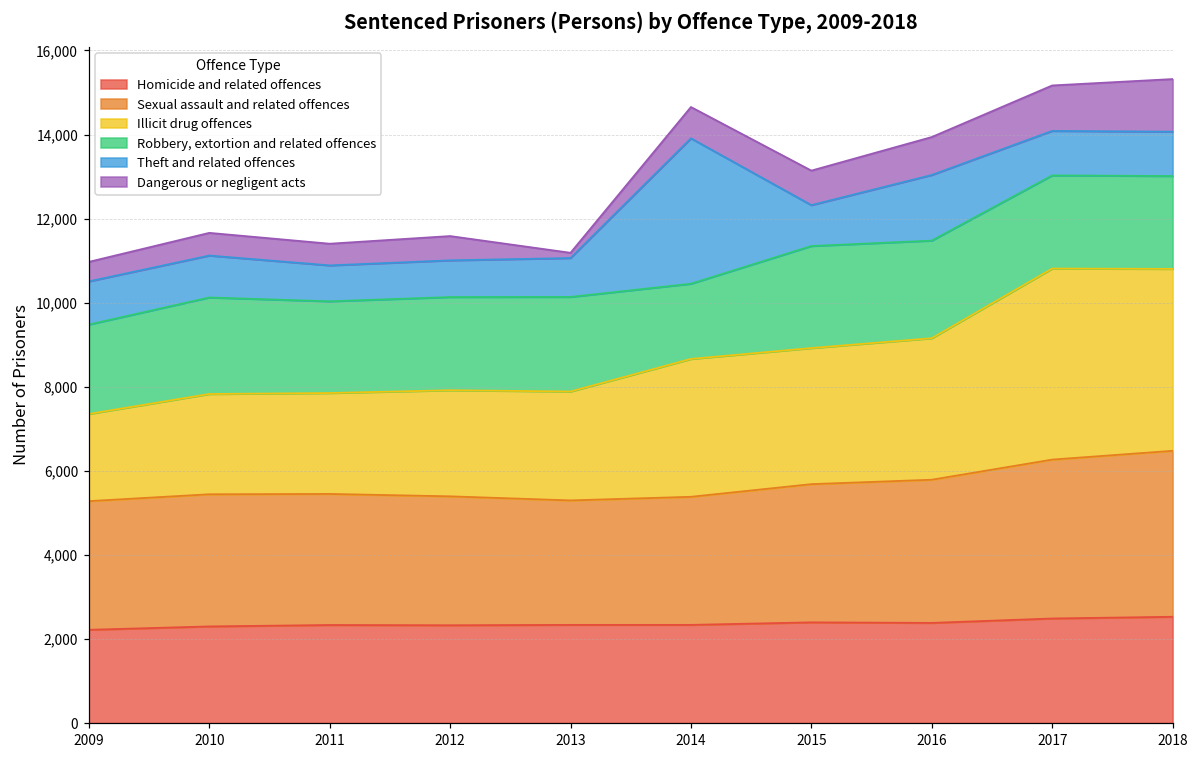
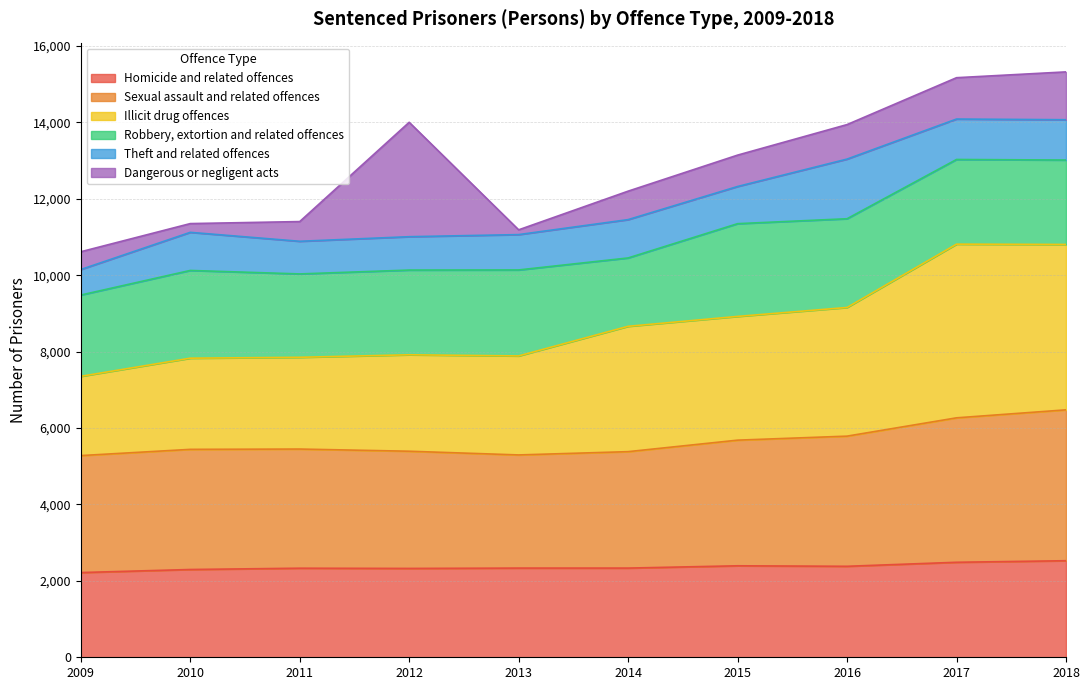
Theft and related offences, 2009: 1,000 -> 700
Dangerous or negligent acts, 2010: 500 -> 200
Dangerous or negligent acts, 2012: 600 -> 3,000
Theft and related offences, 2014: 3,500 -> 1,000
